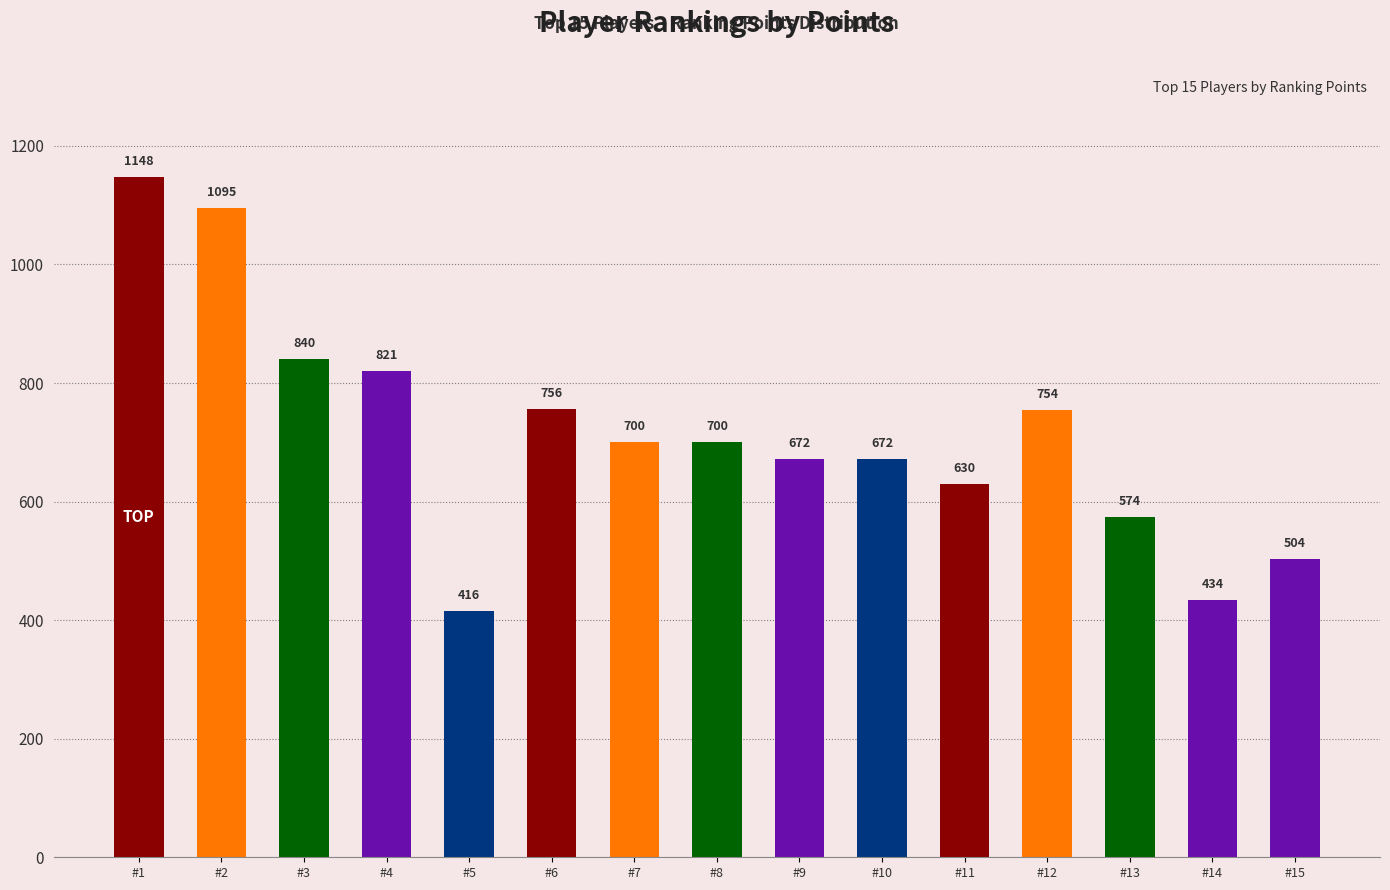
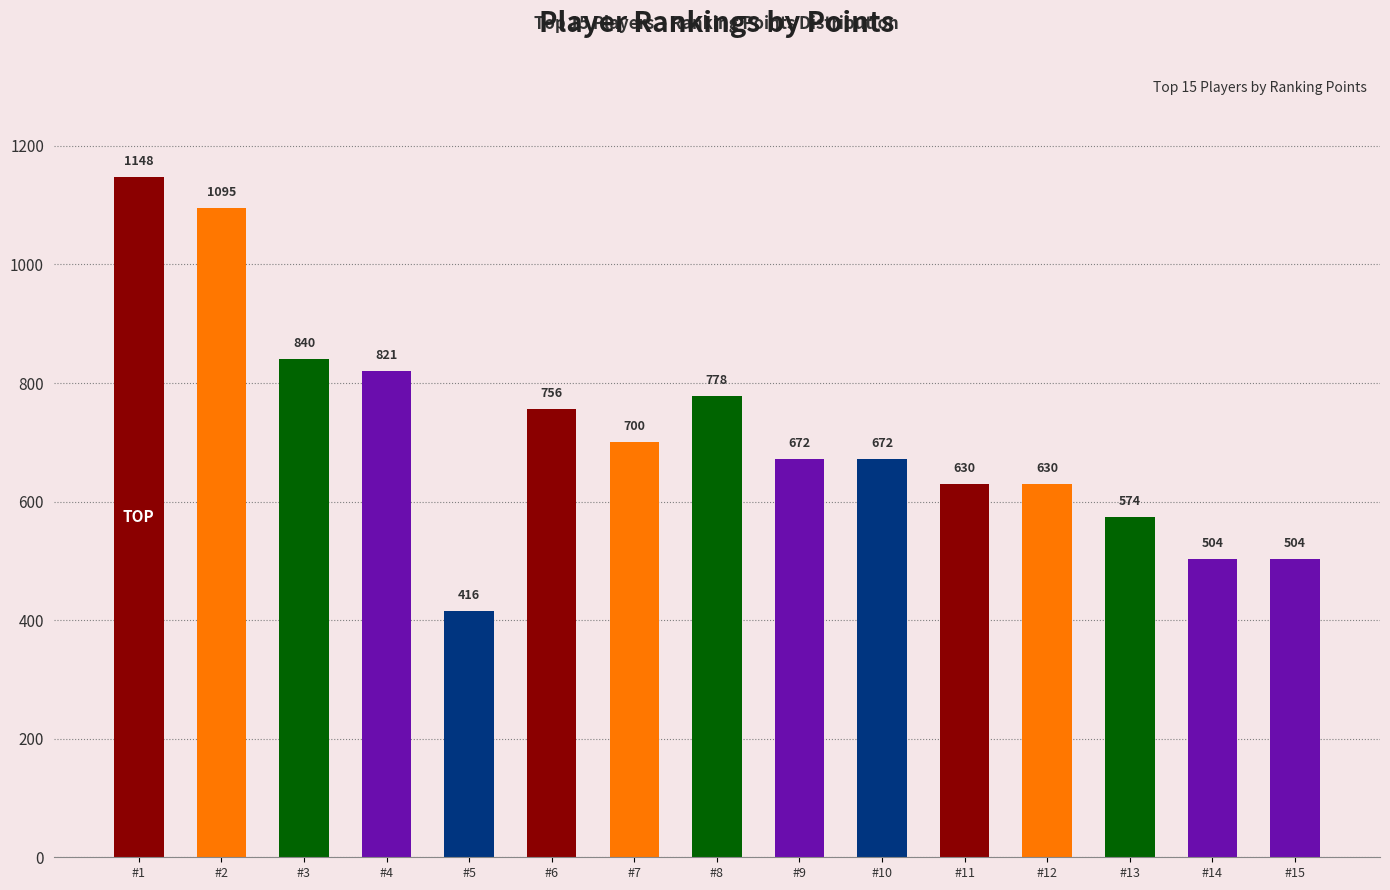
#8: 700 -> 778
#12: 754 -> 630
#14: 434 -> 504
